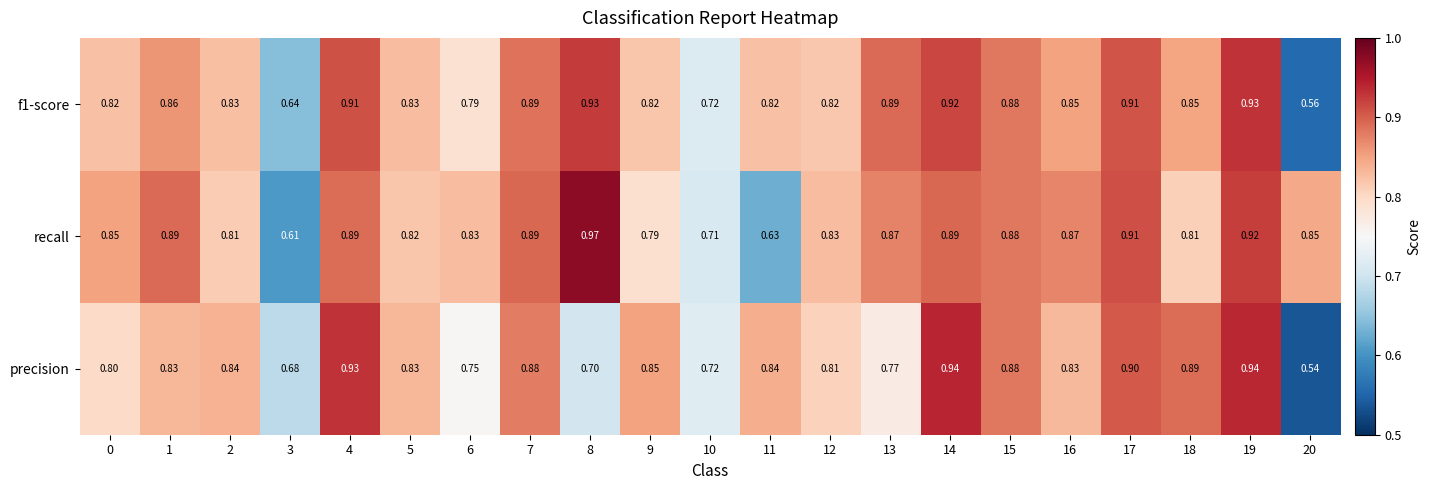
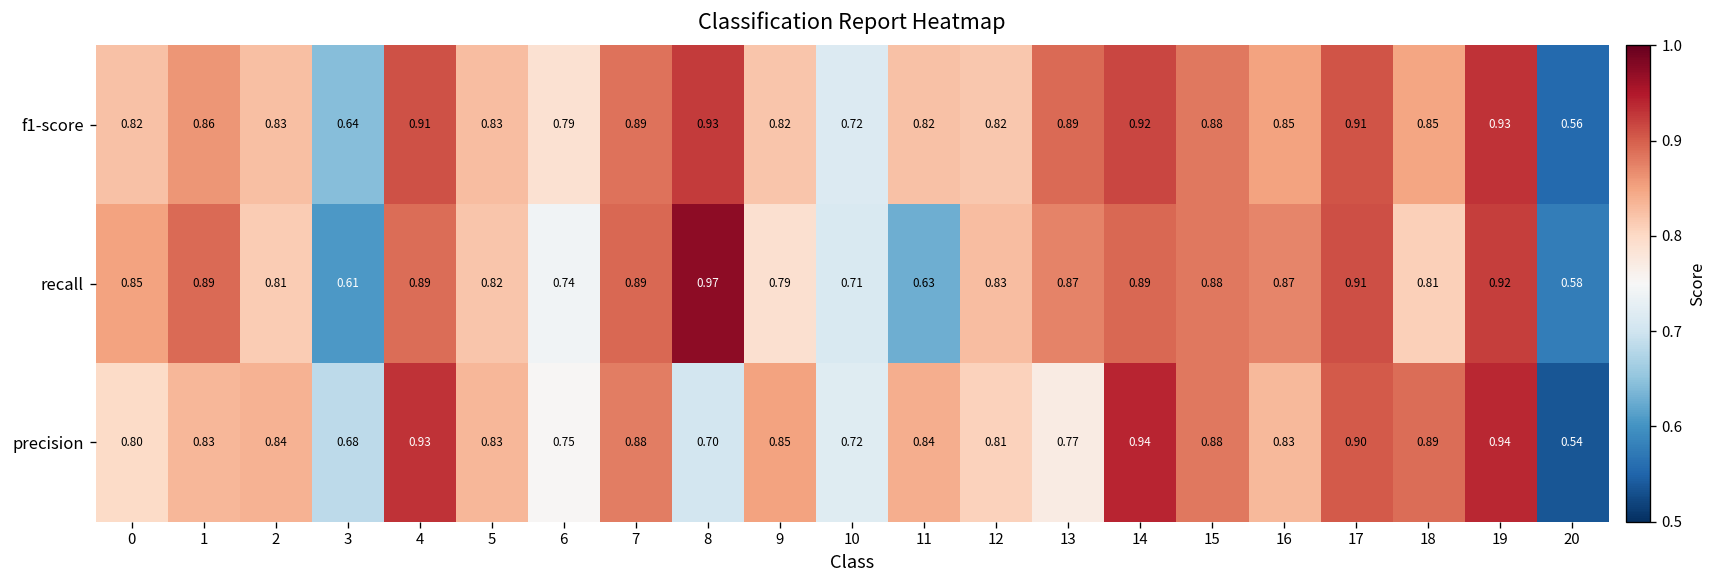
recall, 6: 0.83 -> 0.74
recall, 20: 0.85 -> 0.58
